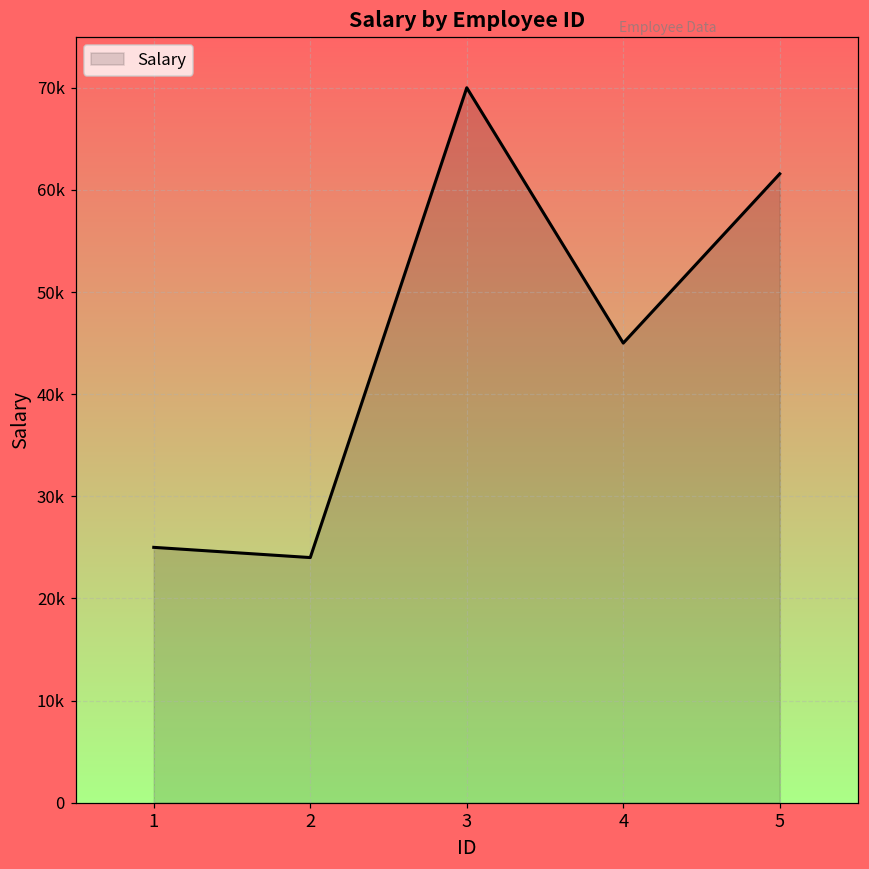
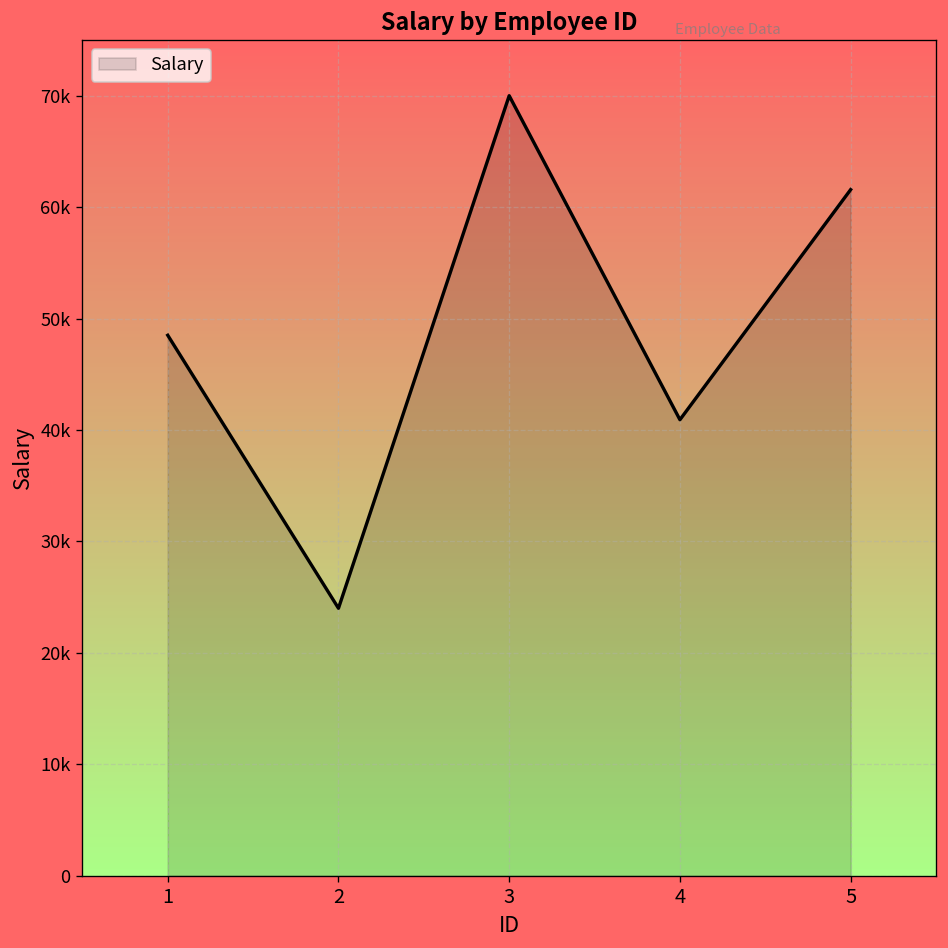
1: 25000 -> 49000
4: 45000 -> 41000
